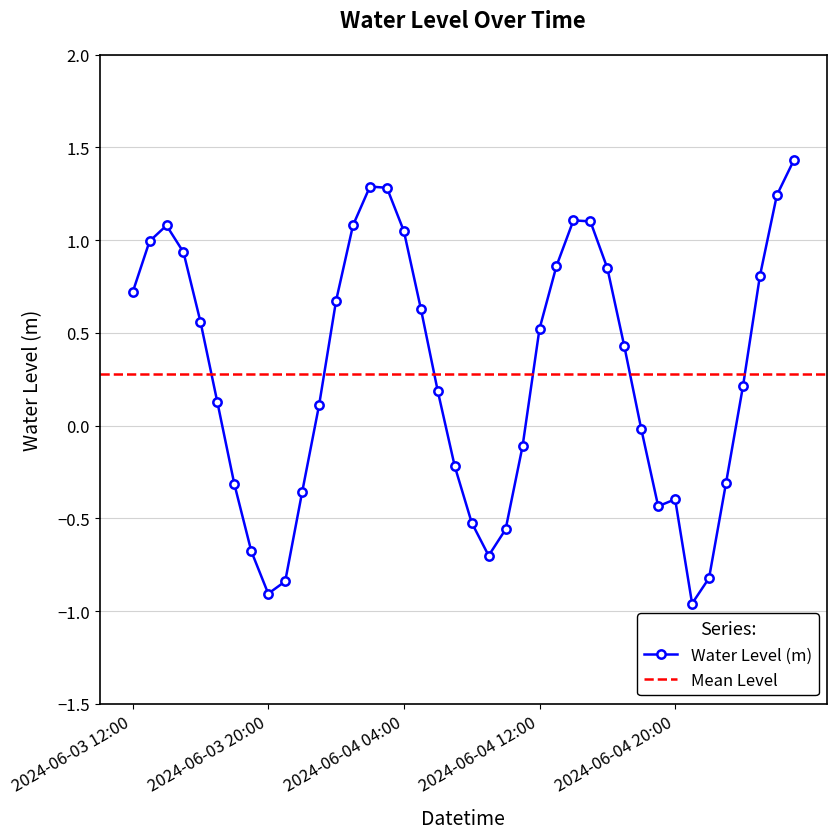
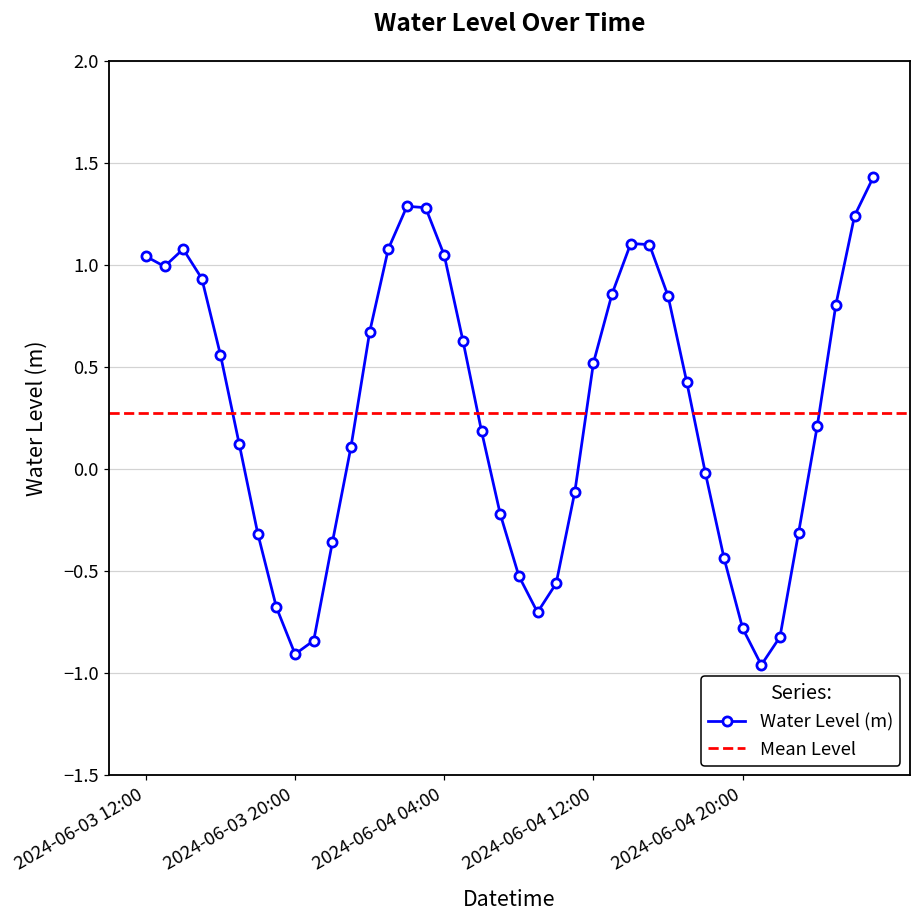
2024-06-03 12:00: 0.72 -> 1.04
2024-06-04 20:00: -0.40 -> -0.78
